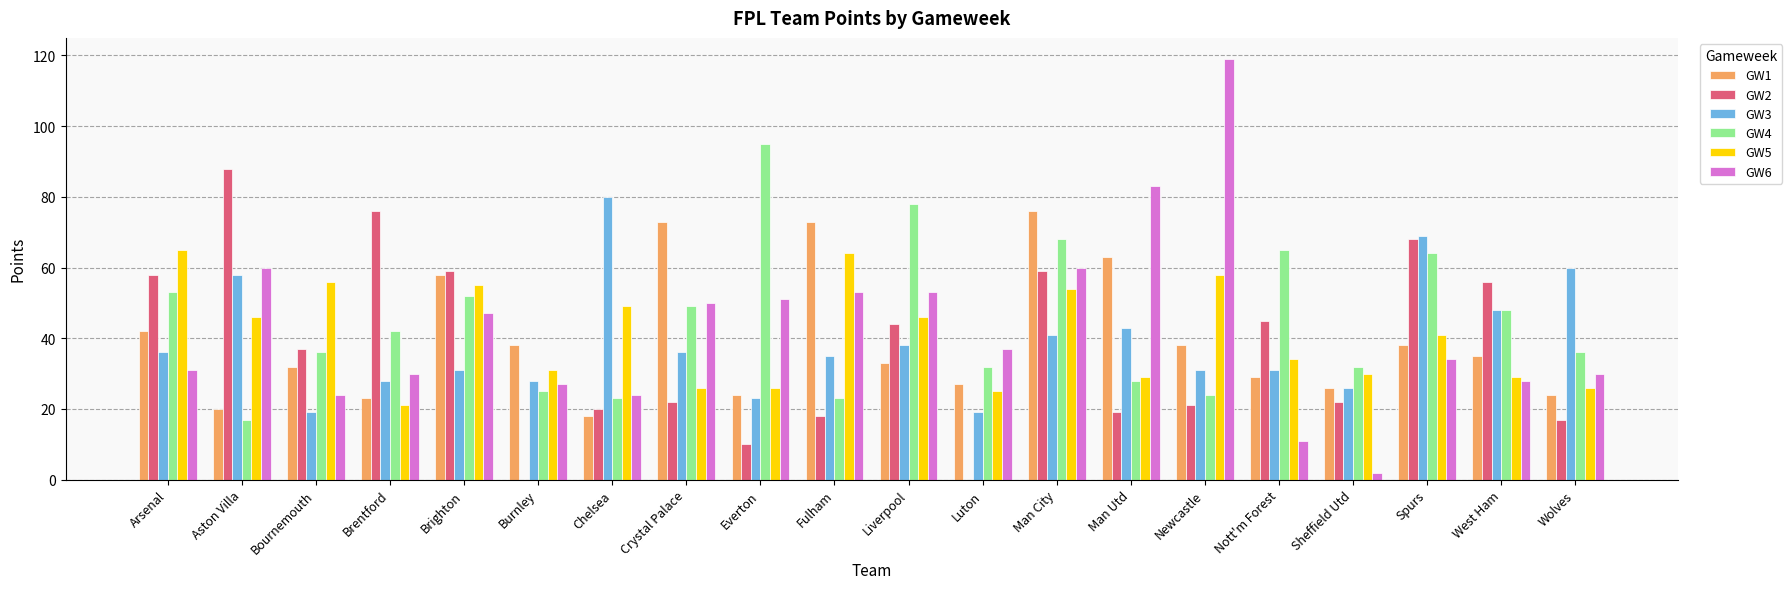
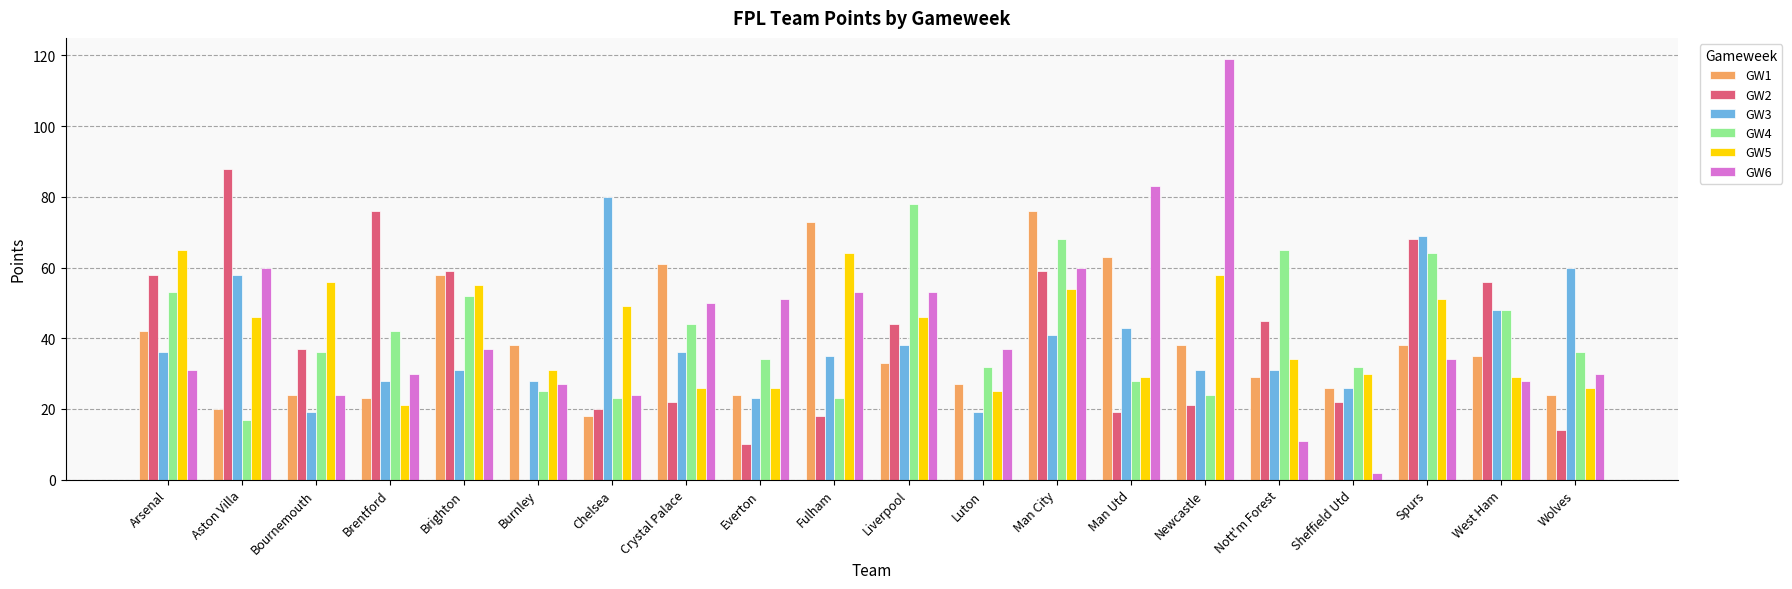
GW1, Bournemouth: 32 -> 24
GW6, Brighton: 47 -> 37
GW1, Crystal Palace: 73 -> 61
GW4, Crystal Palace: 49 -> 44
GW4, Everton: 95 -> 34
GW5, Spurs: 41 -> 51
GW2, Wolves: 17 -> 14
